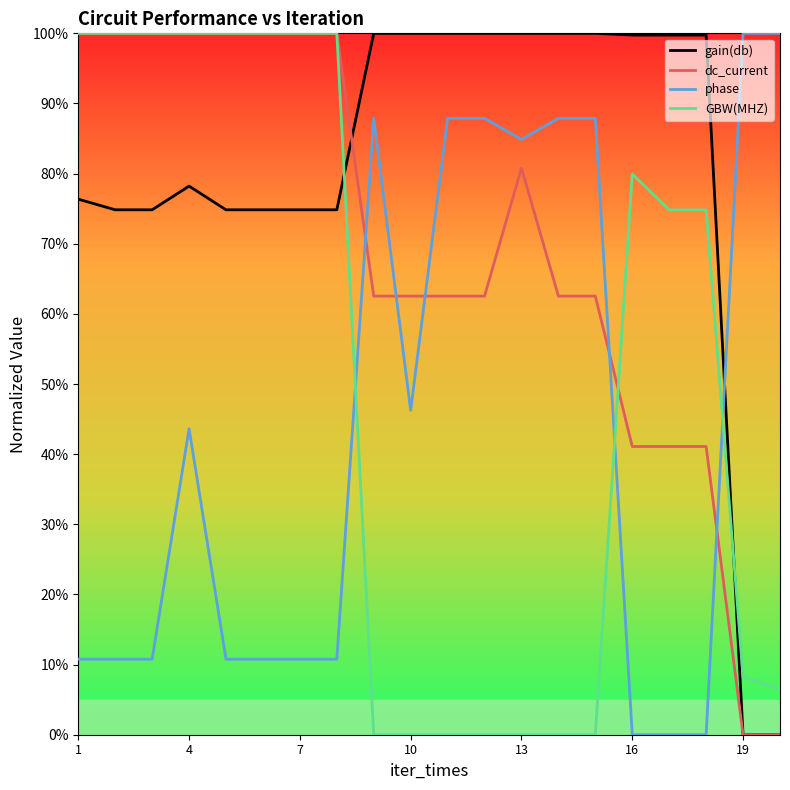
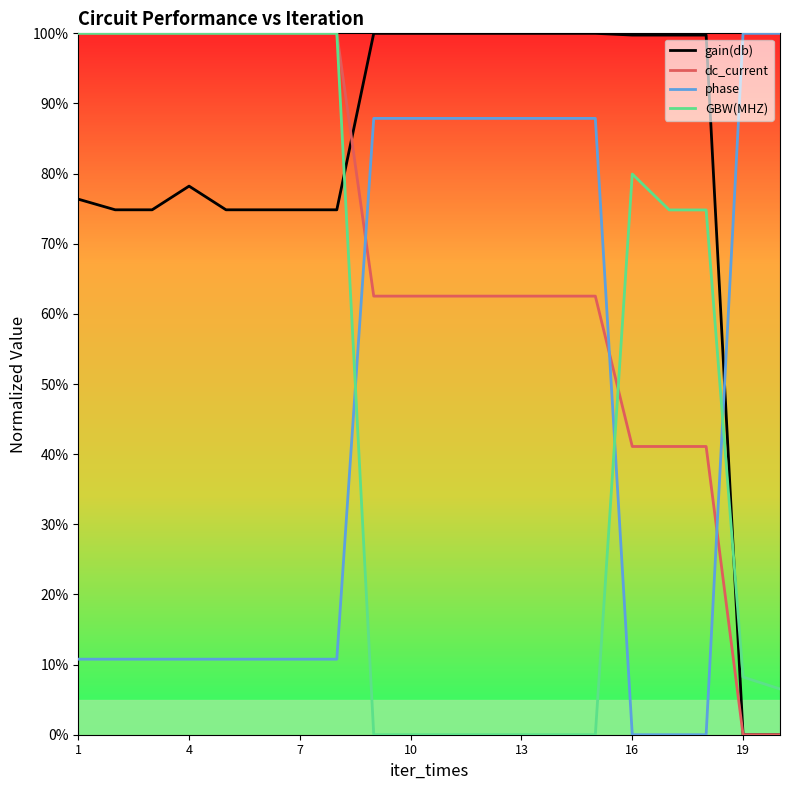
phase, 4: 44% -> 11%
phase, 10: 46% -> 88%
dc_current, 13: 81% -> 63%
phase, 13: 85% -> 88%
